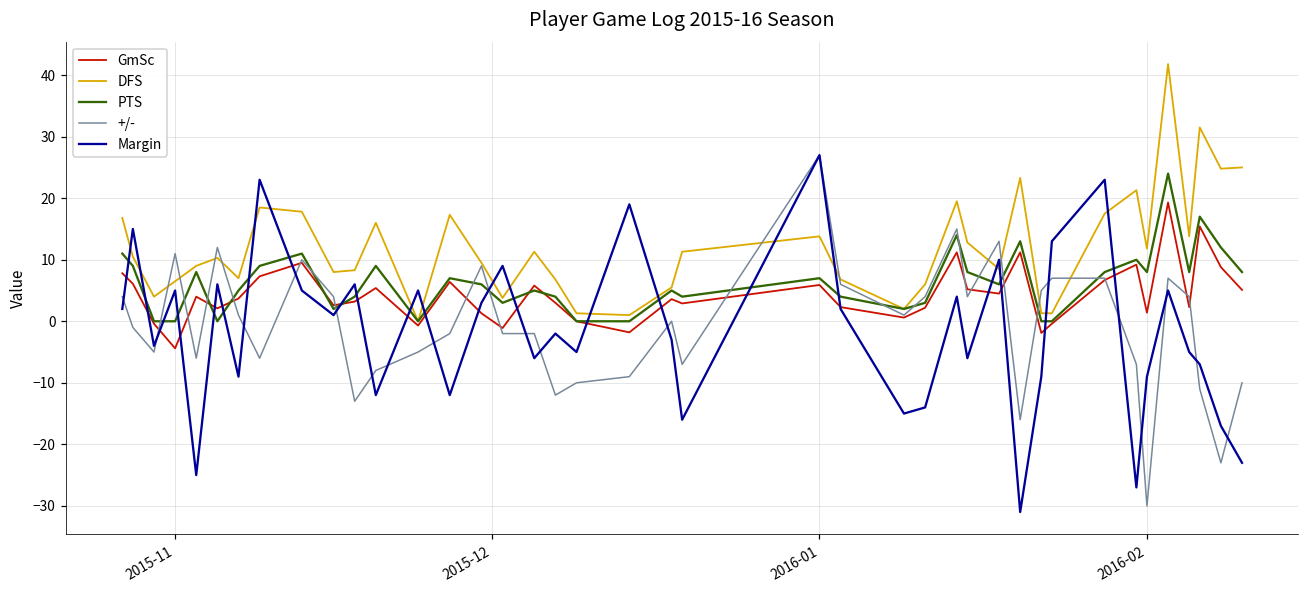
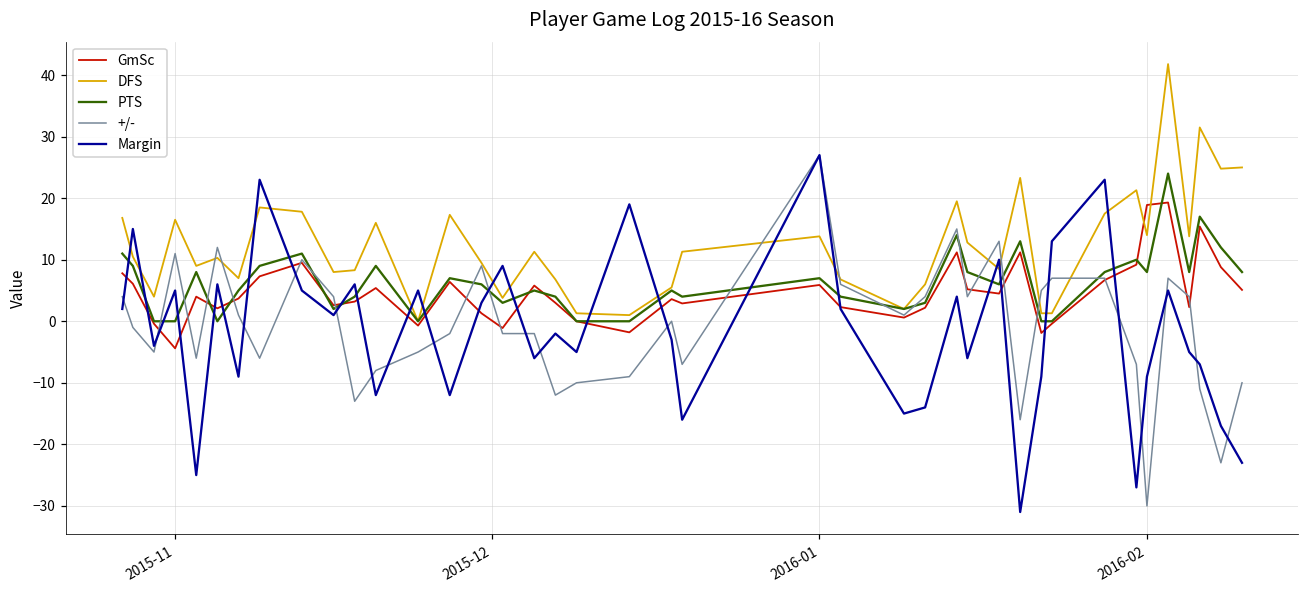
DFS, 2015-11: 7 -> 17
GmSc, 2016-02: 1 -> 19
DFS, 2016-02: 12 -> 14
